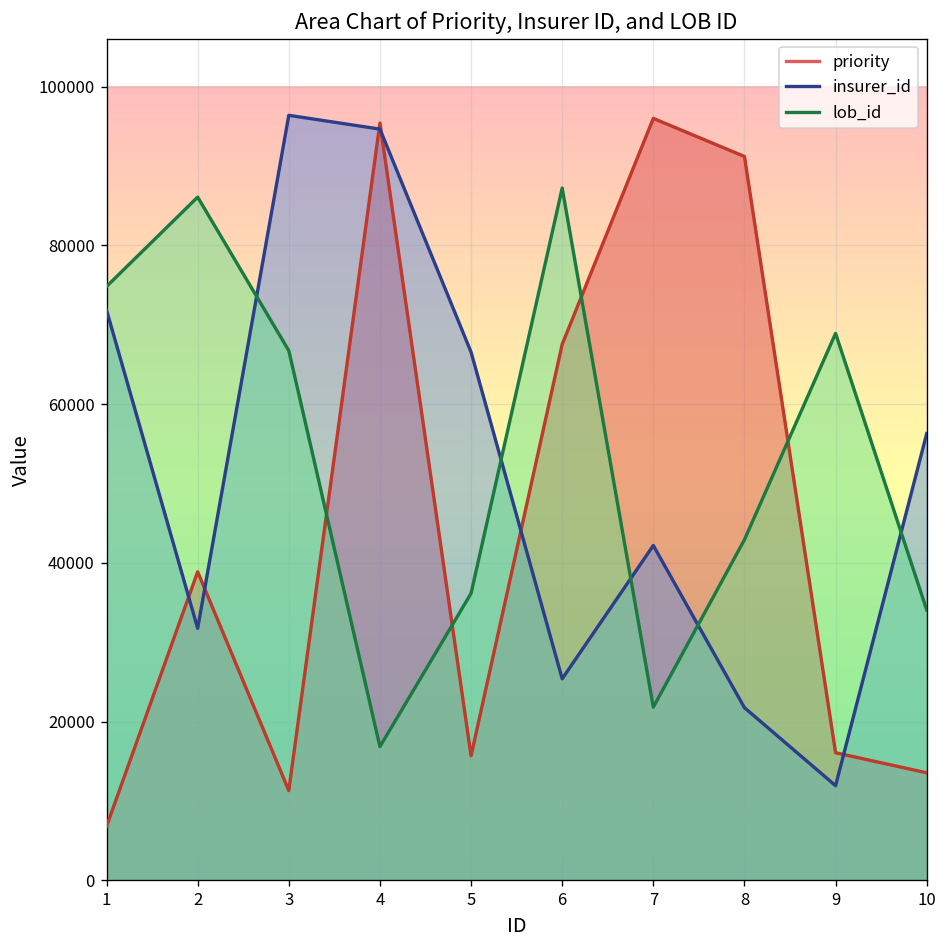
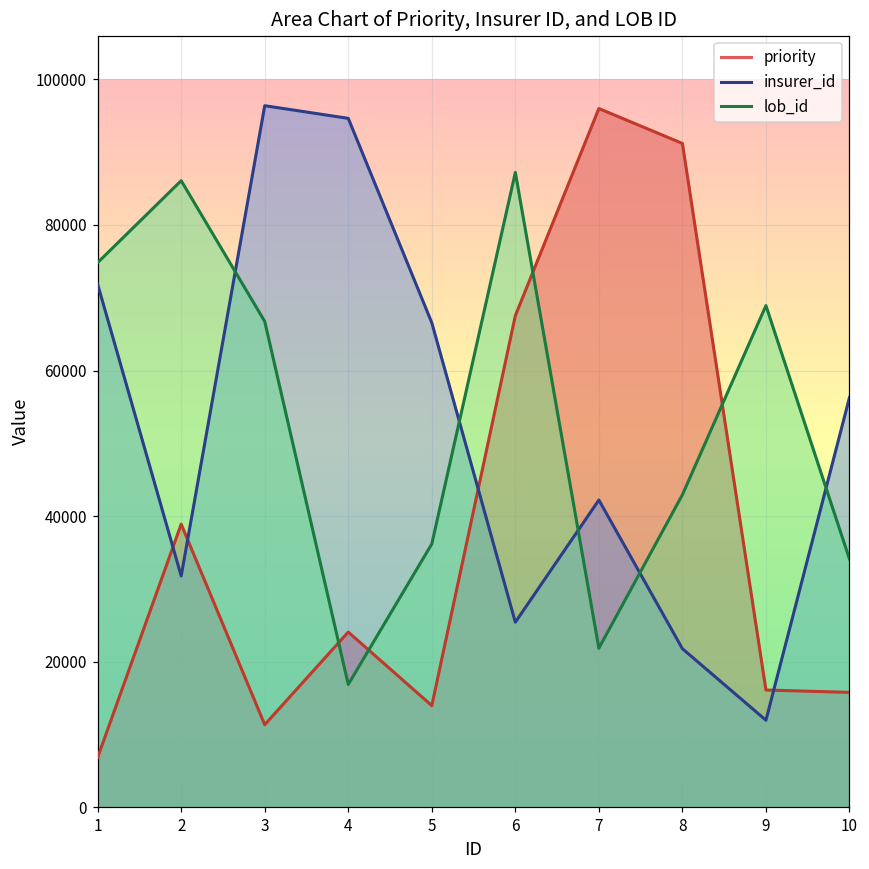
priority, 4: 95000 -> 24000
priority, 5: 16000 -> 14000
priority, 10: 14000 -> 16000
